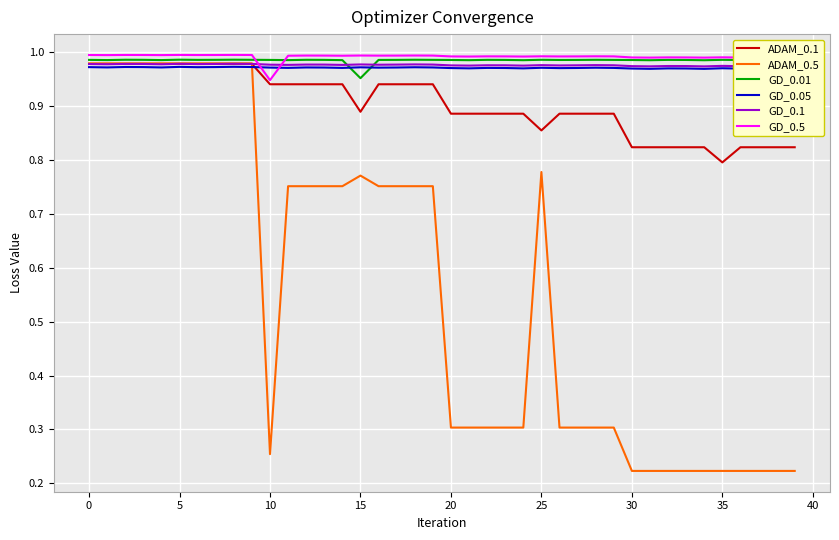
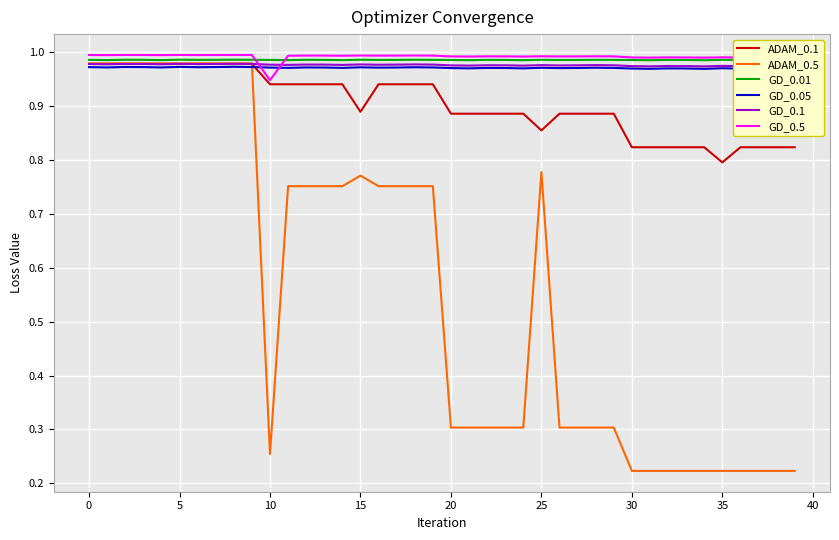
GD_0.01, 15: 0.95 -> 0.99
